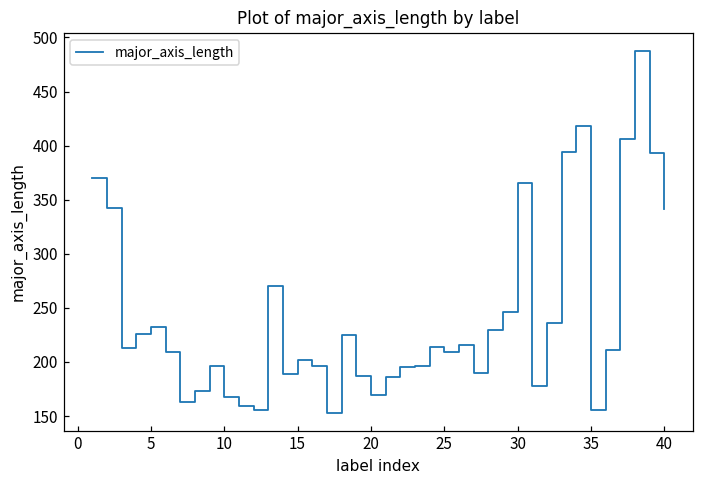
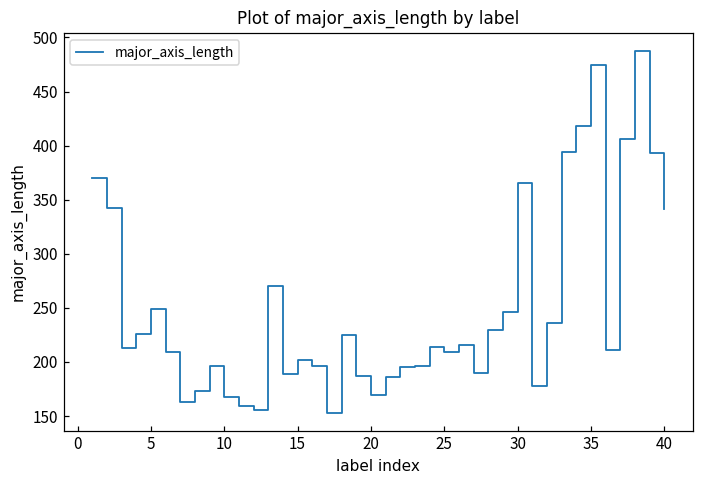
5: 230 -> 250
35: 160 -> 470
